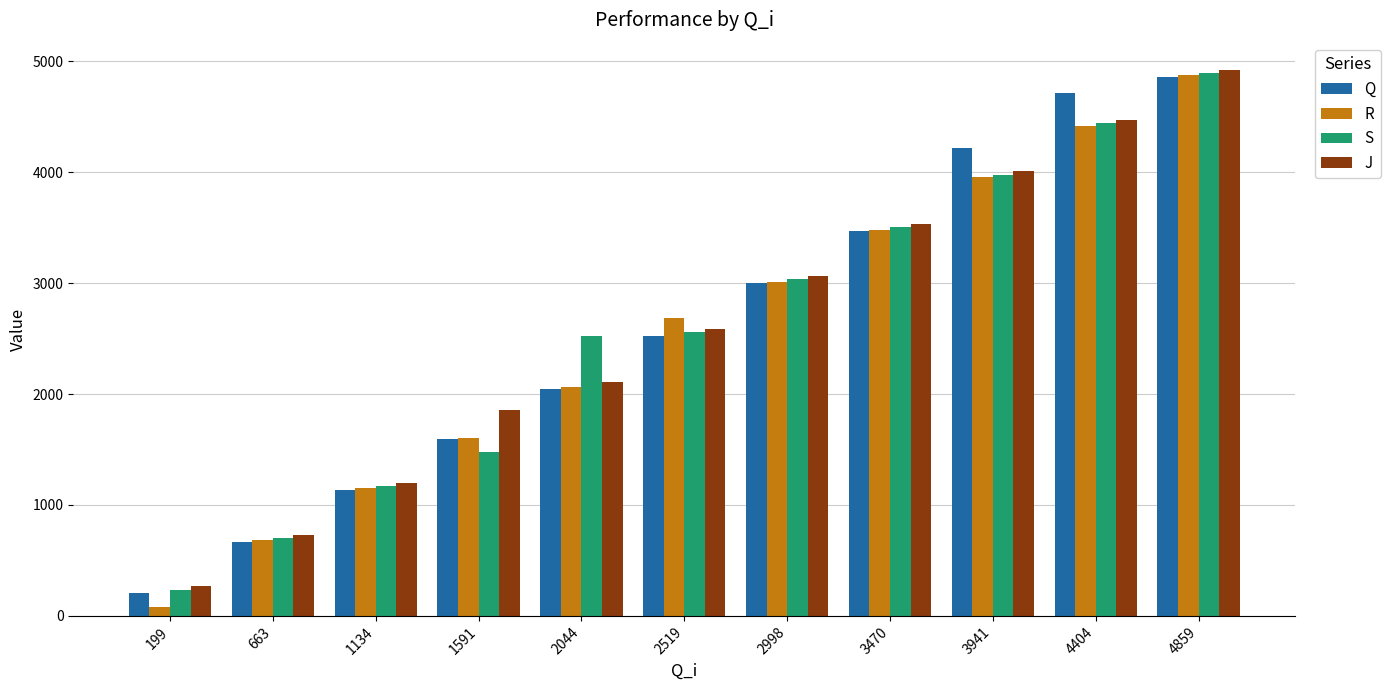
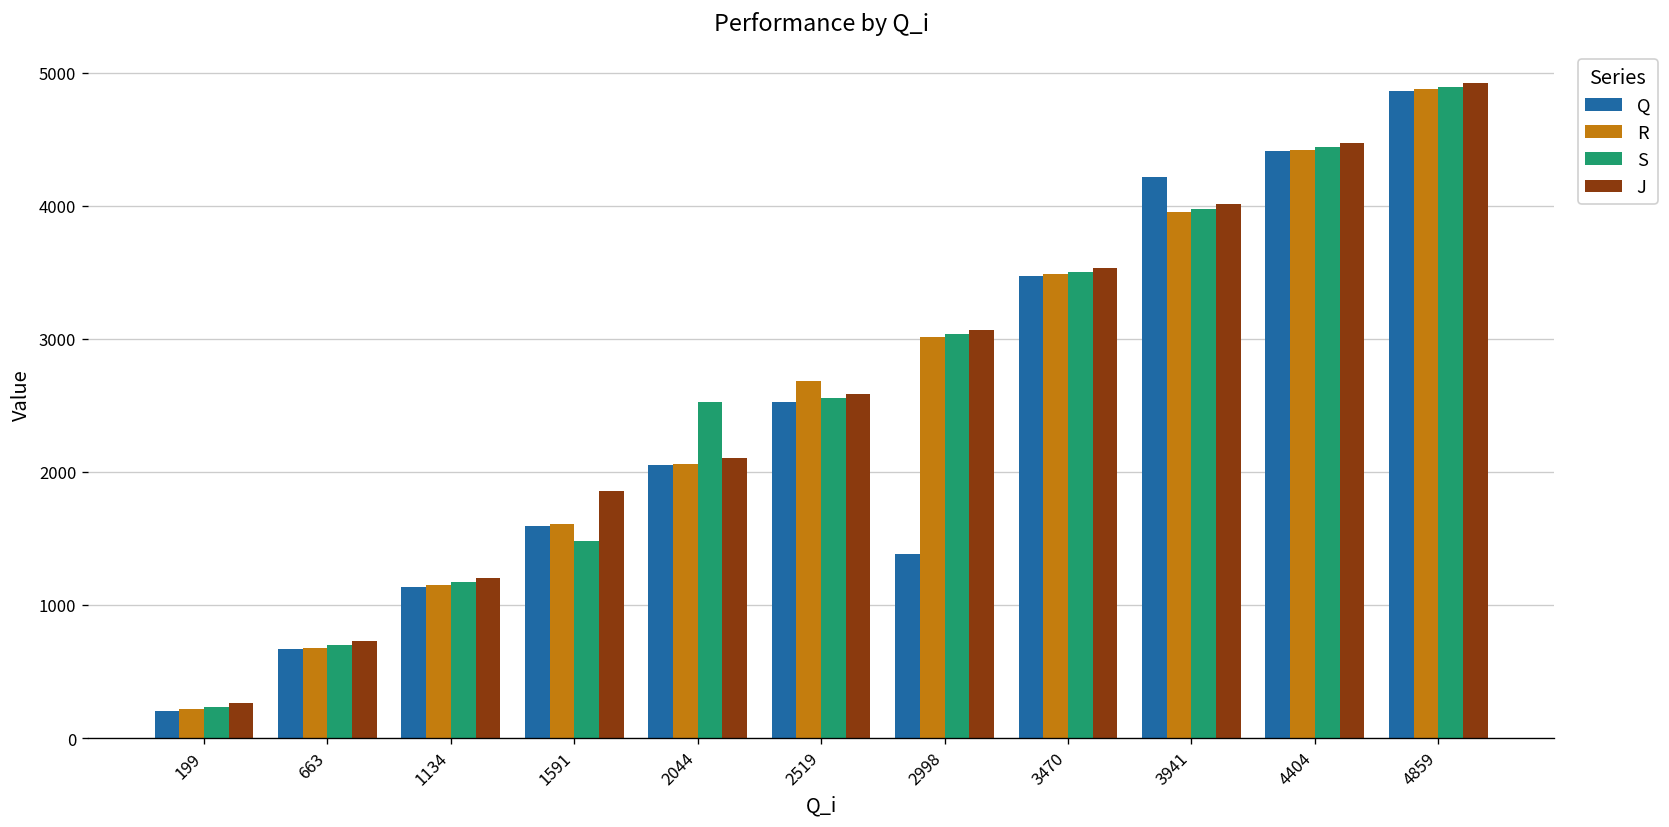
R, 199: 80 -> 220
Q, 2998: 3000 -> 1390
Q, 4404: 4710 -> 4410
